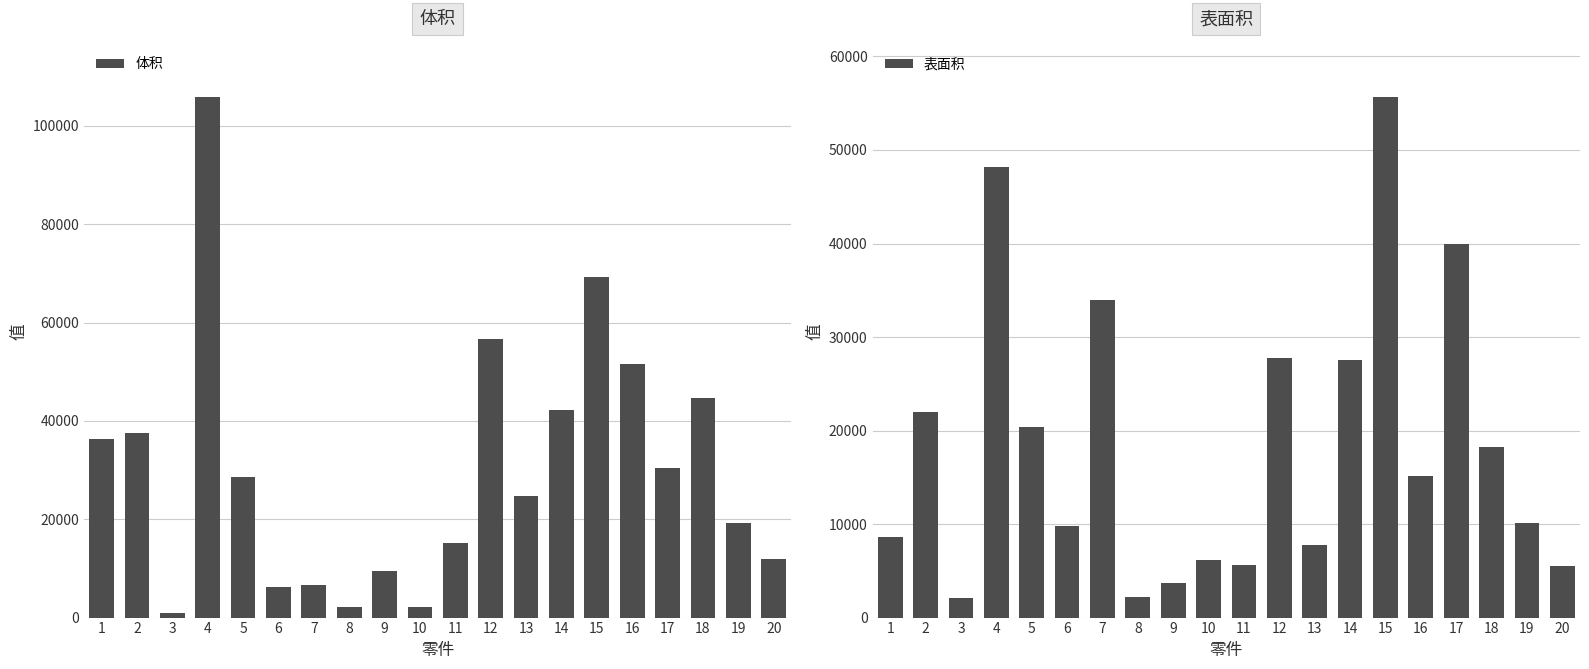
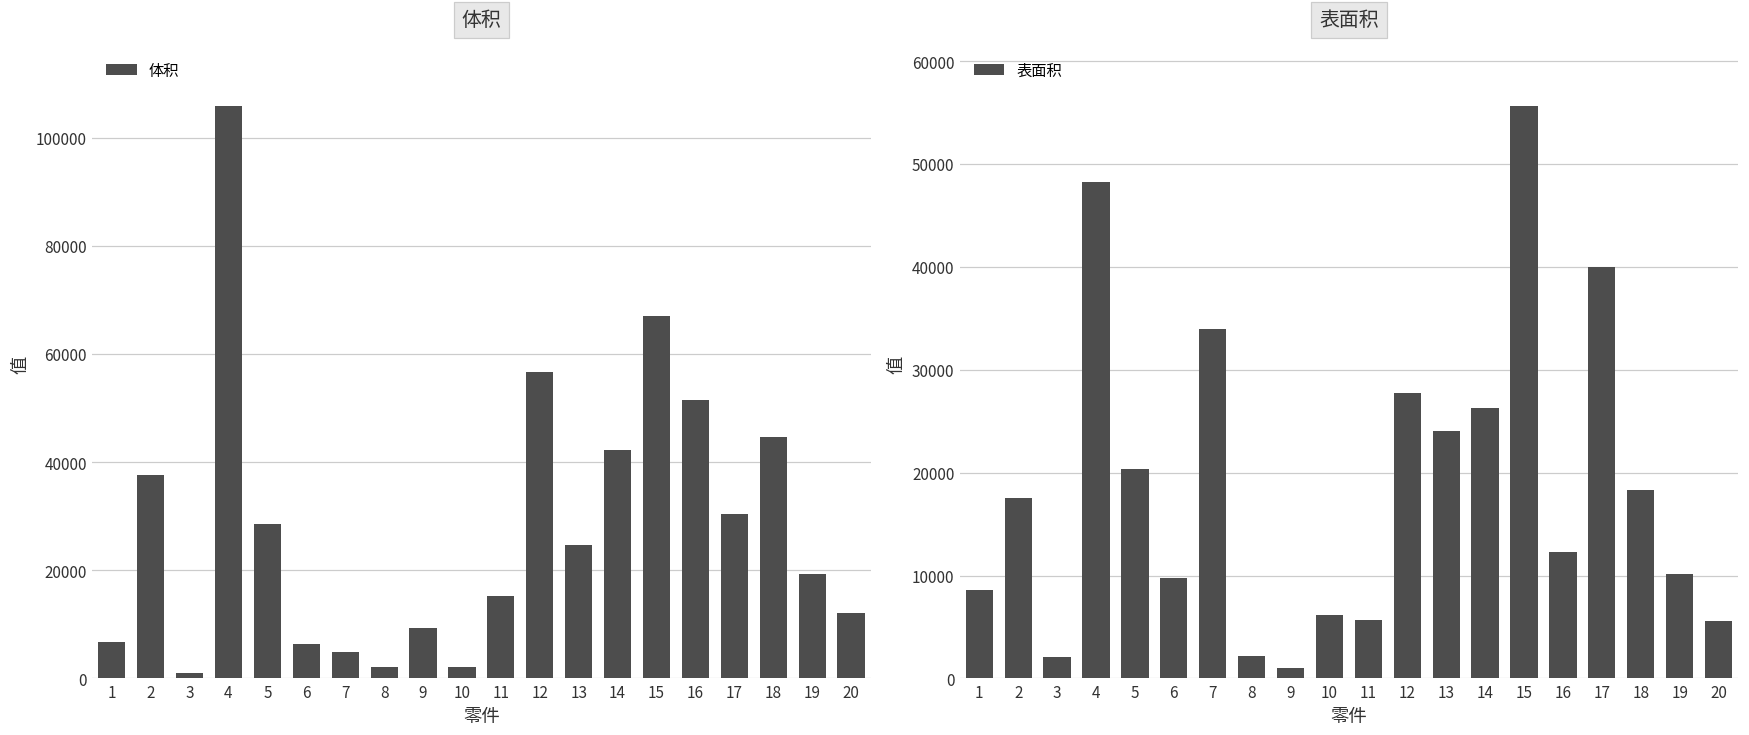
体积, 1: 36000 -> 7000
体积, 7: 7000 -> 5000
体积, 15: 69000 -> 67000
表面积, 2: 22000 -> 18000
表面积, 9: 4000 -> 1000
表面积, 13: 8000 -> 24000
表面积, 14: 28000 -> 26000
表面积, 16: 15000 -> 12000
